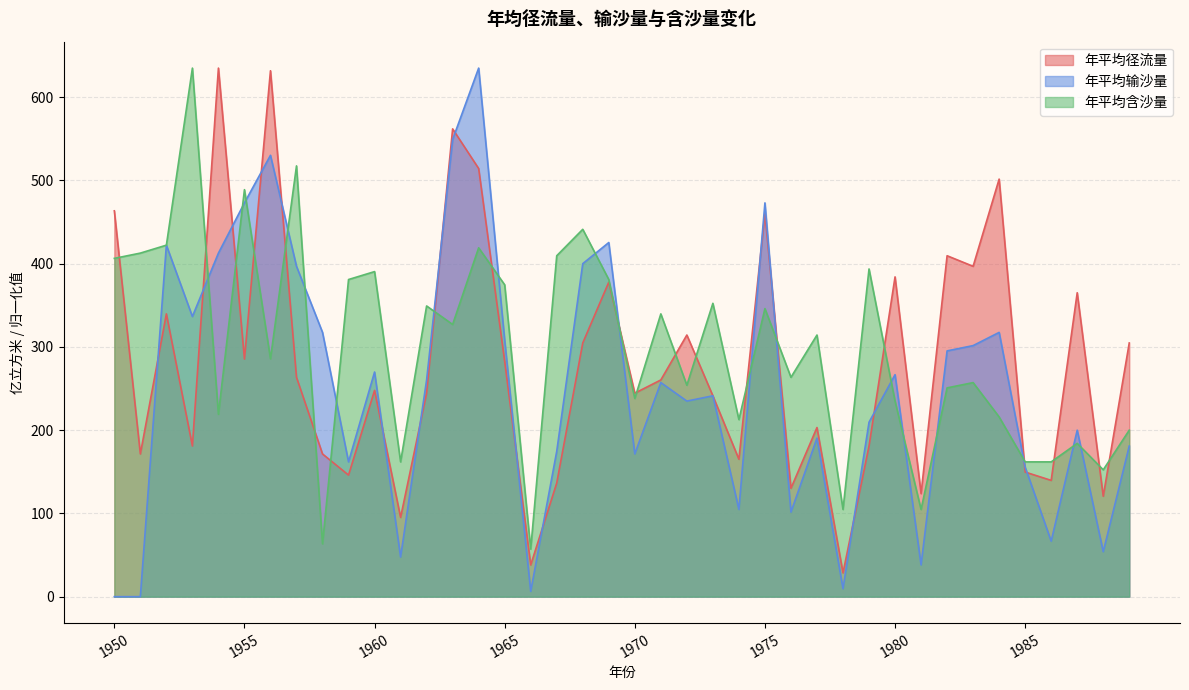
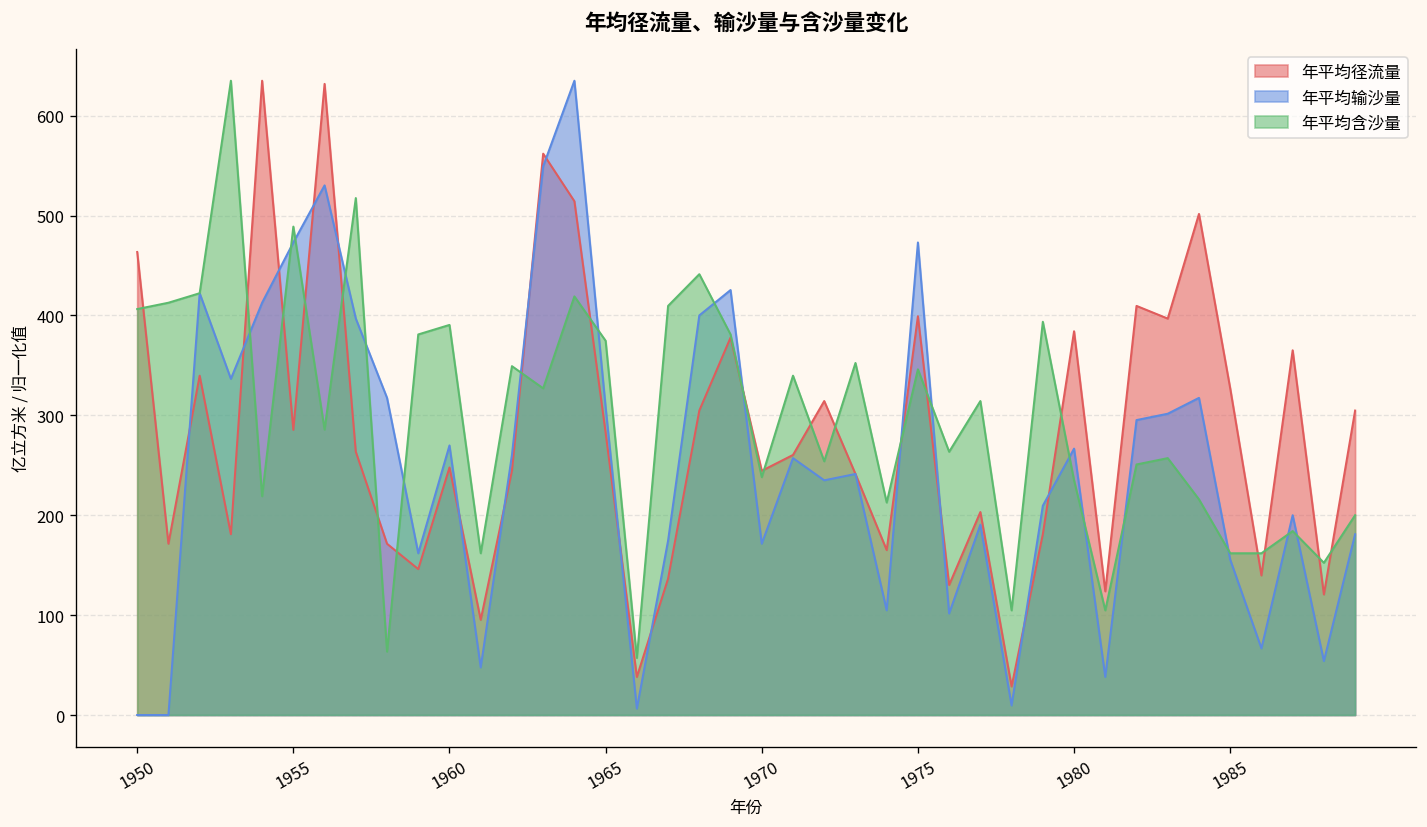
年平均径流量, 1975: 460 -> 400
年平均径流量, 1985: 150 -> 330
